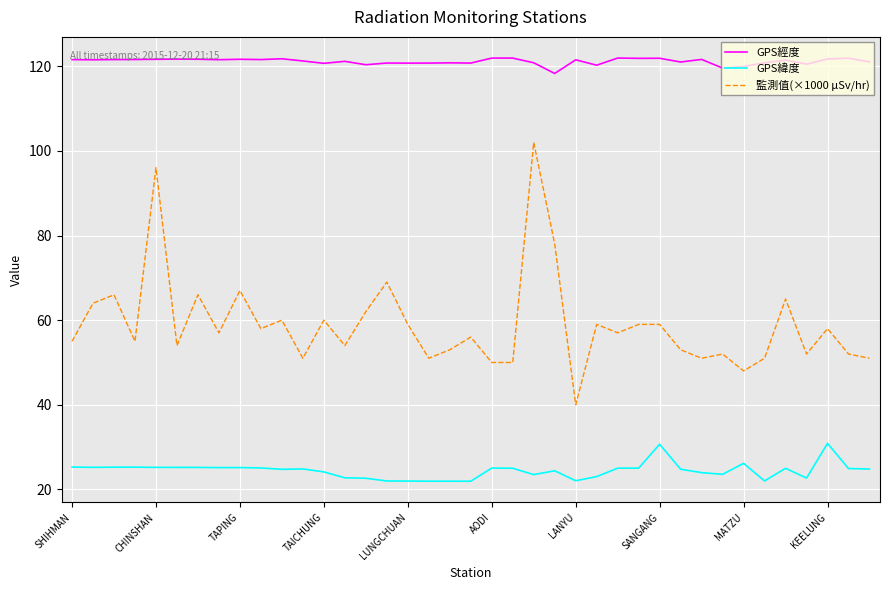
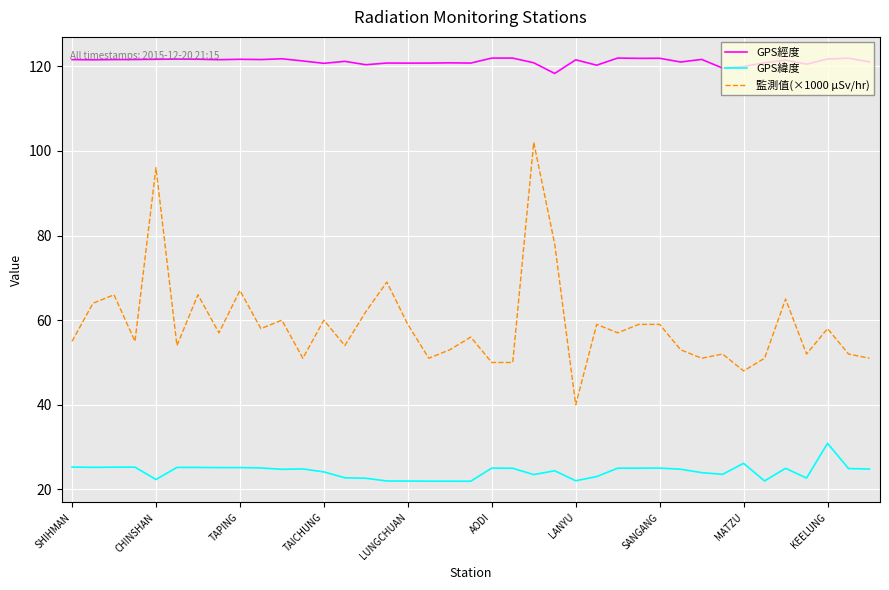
GPS緯度, CHINSHAN: 25 -> 22
GPS緯度, SANGANG: 31 -> 25
